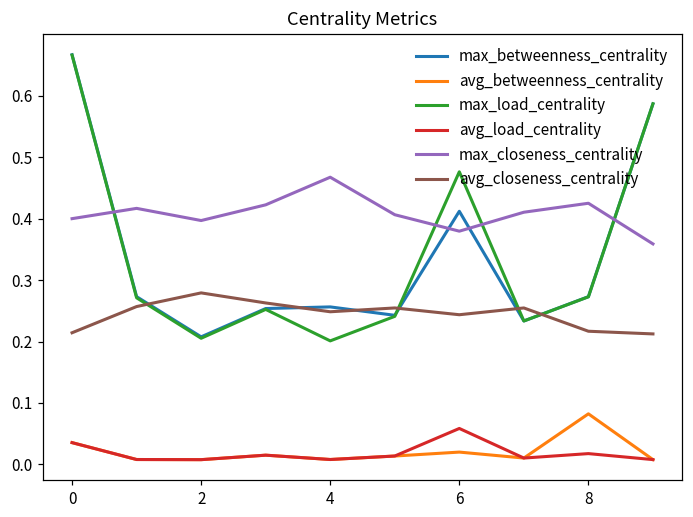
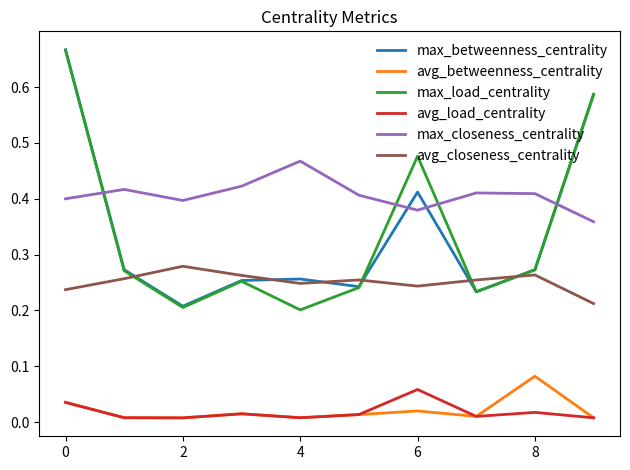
avg_closeness_centrality, 0: 0.21 -> 0.24
max_closeness_centrality, 8: 0.43 -> 0.41
avg_closeness_centrality, 8: 0.22 -> 0.26
